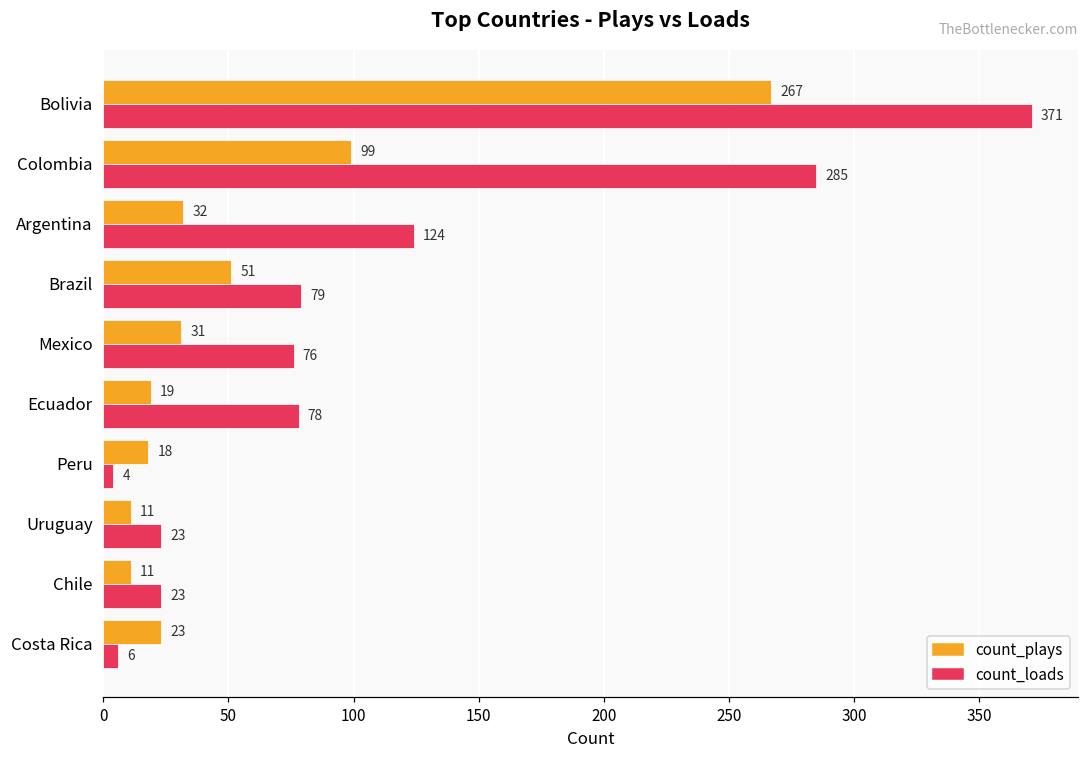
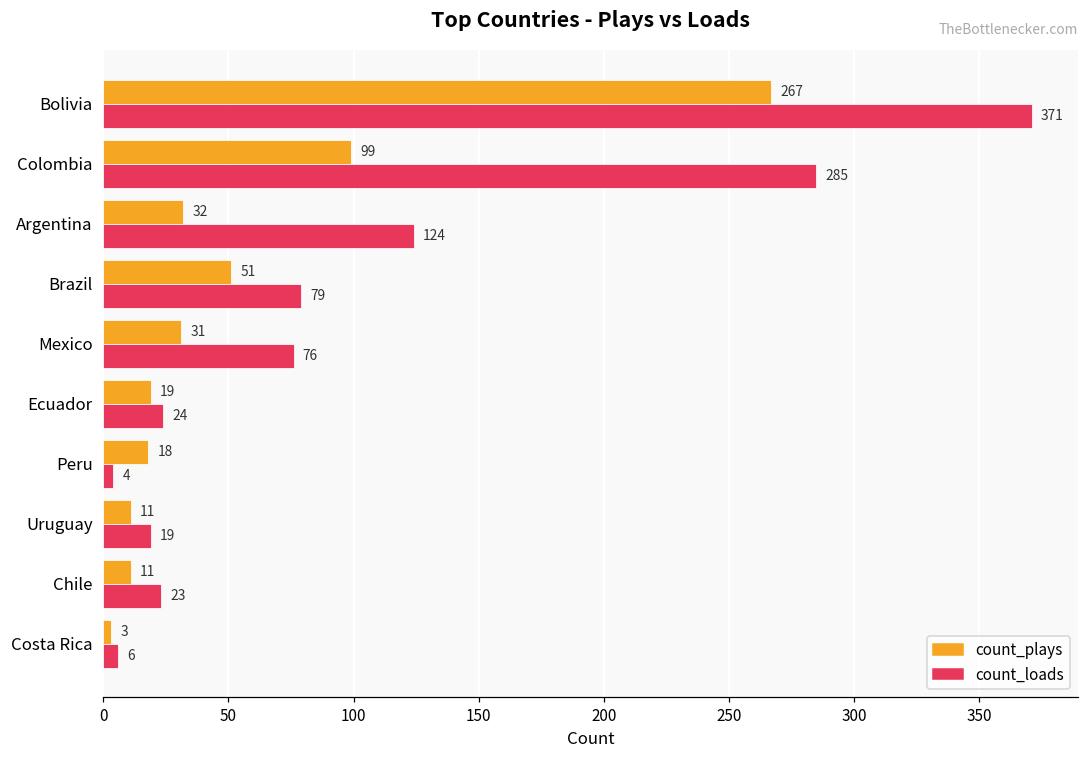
count_loads, Ecuador: 78 -> 24
count_loads, Uruguay: 23 -> 19
count_plays, Costa Rica: 23 -> 3
